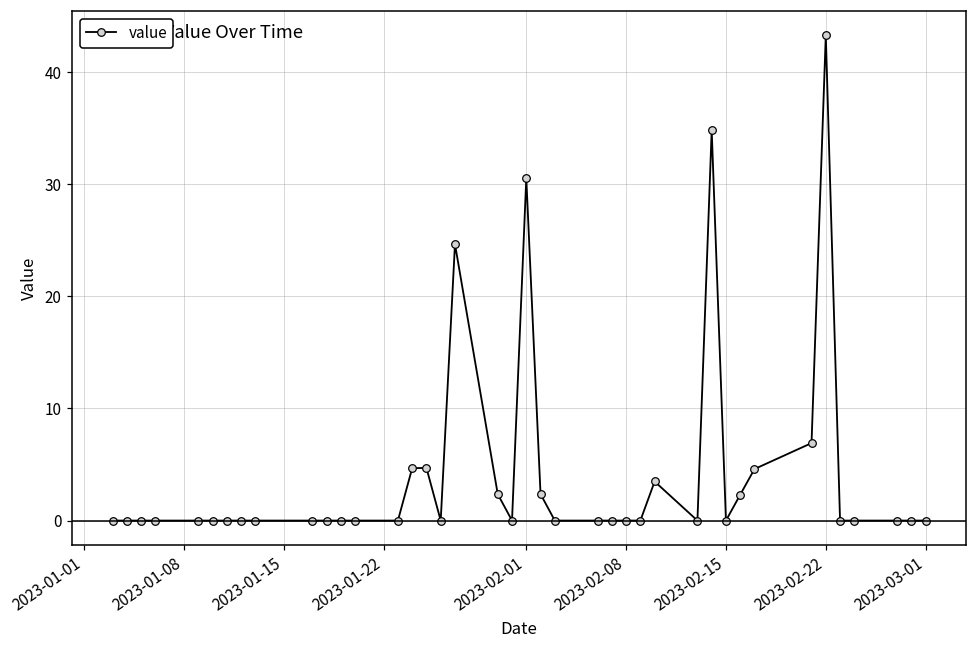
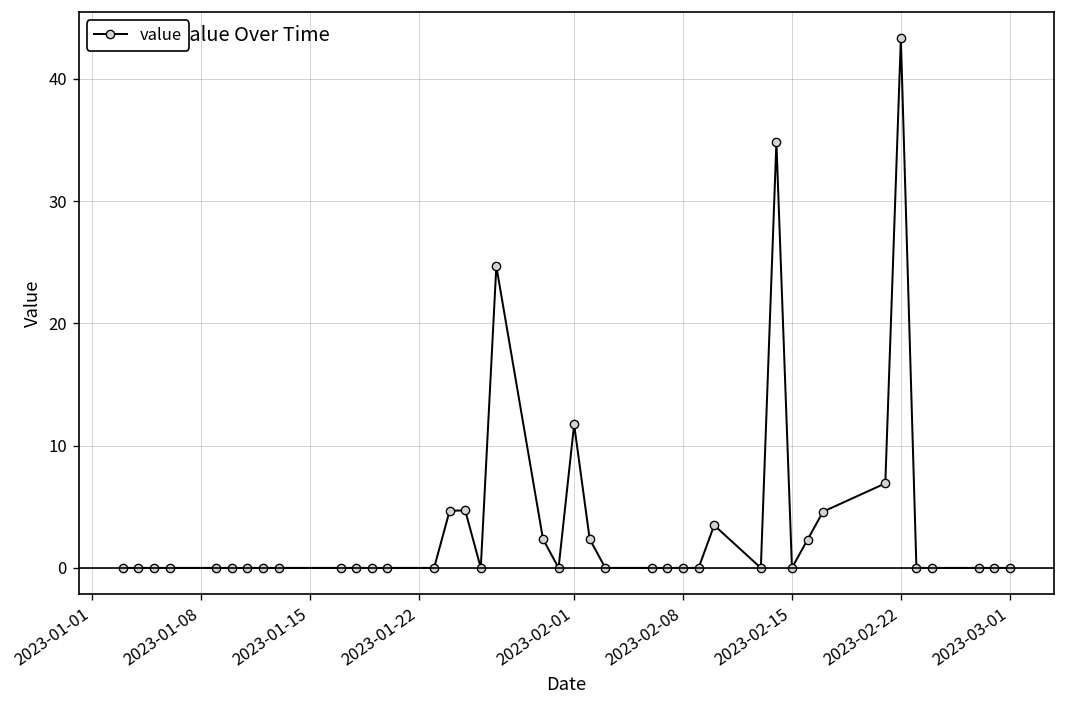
2023-02-01: 30.5 -> 11.7
